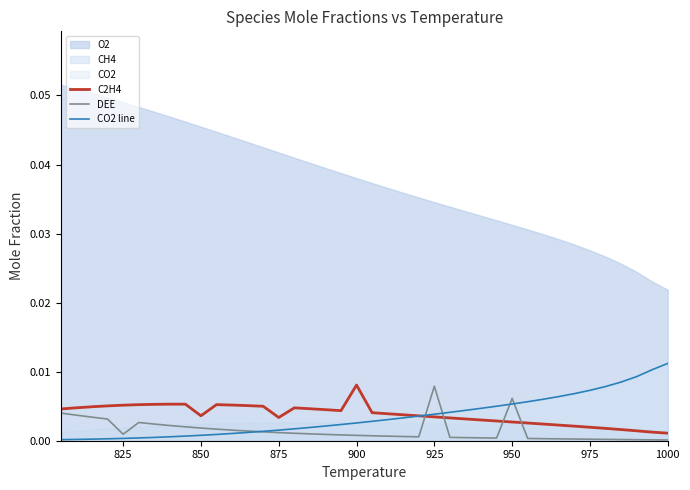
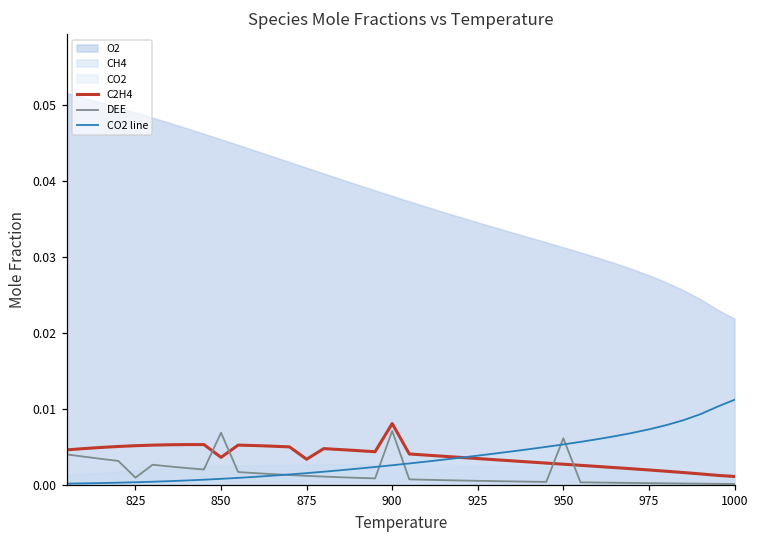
DEE, 850: 0.002 -> 0.007
DEE, 900: 0.001 -> 0.007
DEE, 925: 0.008 -> 0.001
